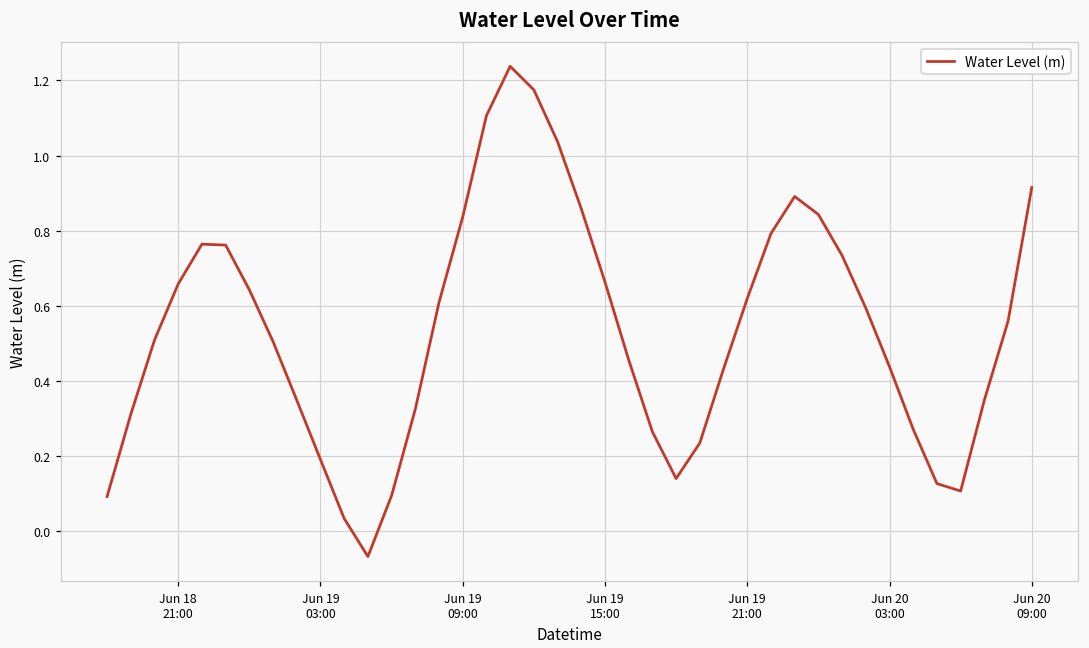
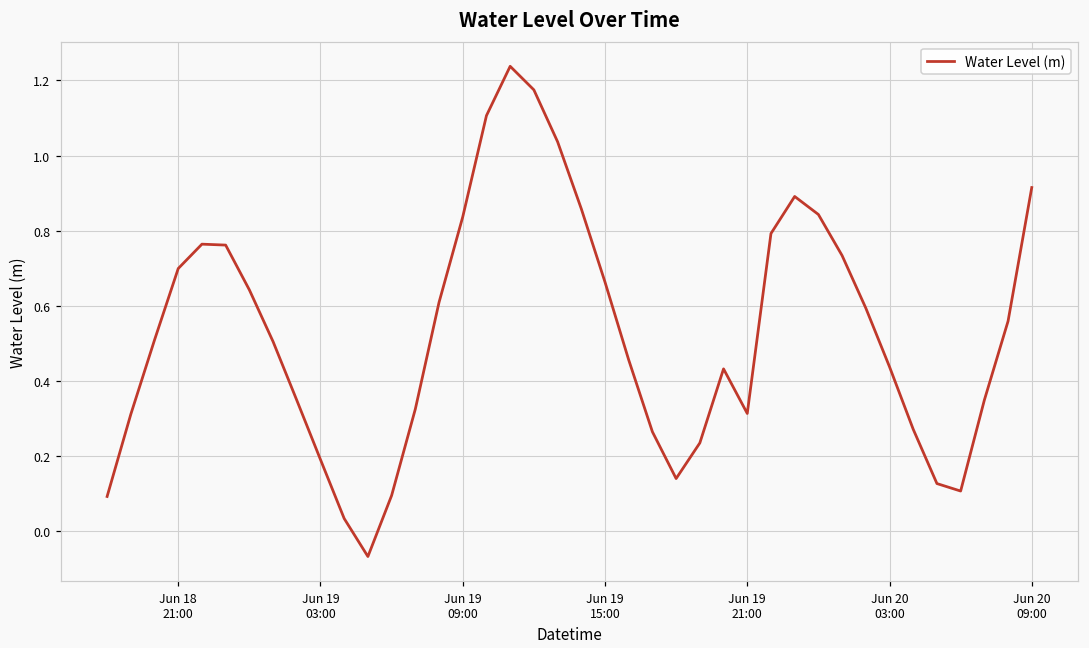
Jun 18 21:00: 0.66 -> 0.70
Jun 19 21:00: 0.62 -> 0.31
